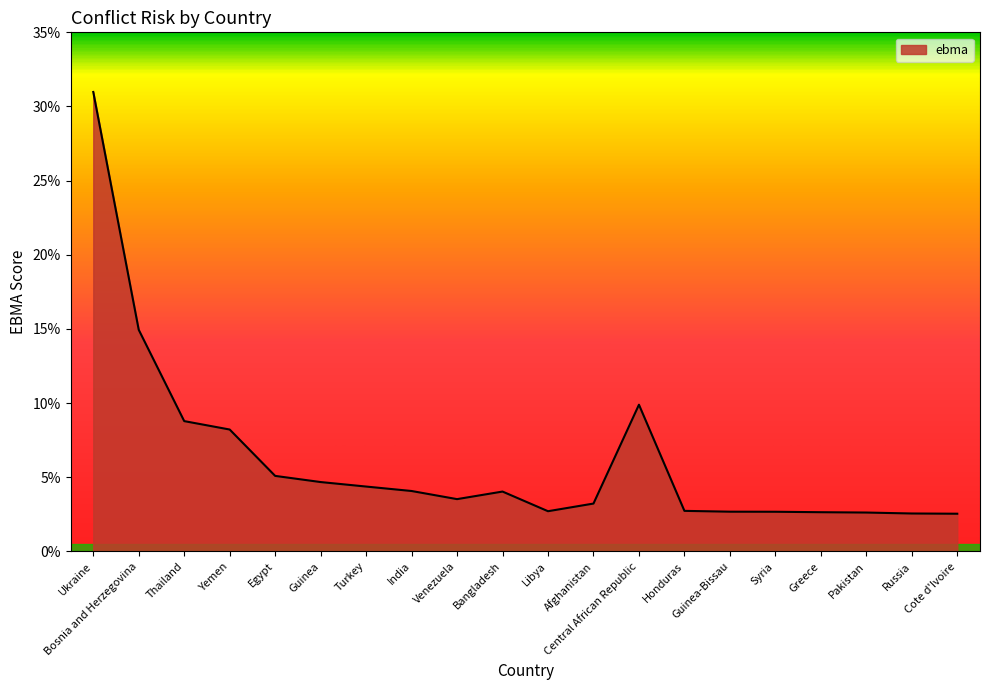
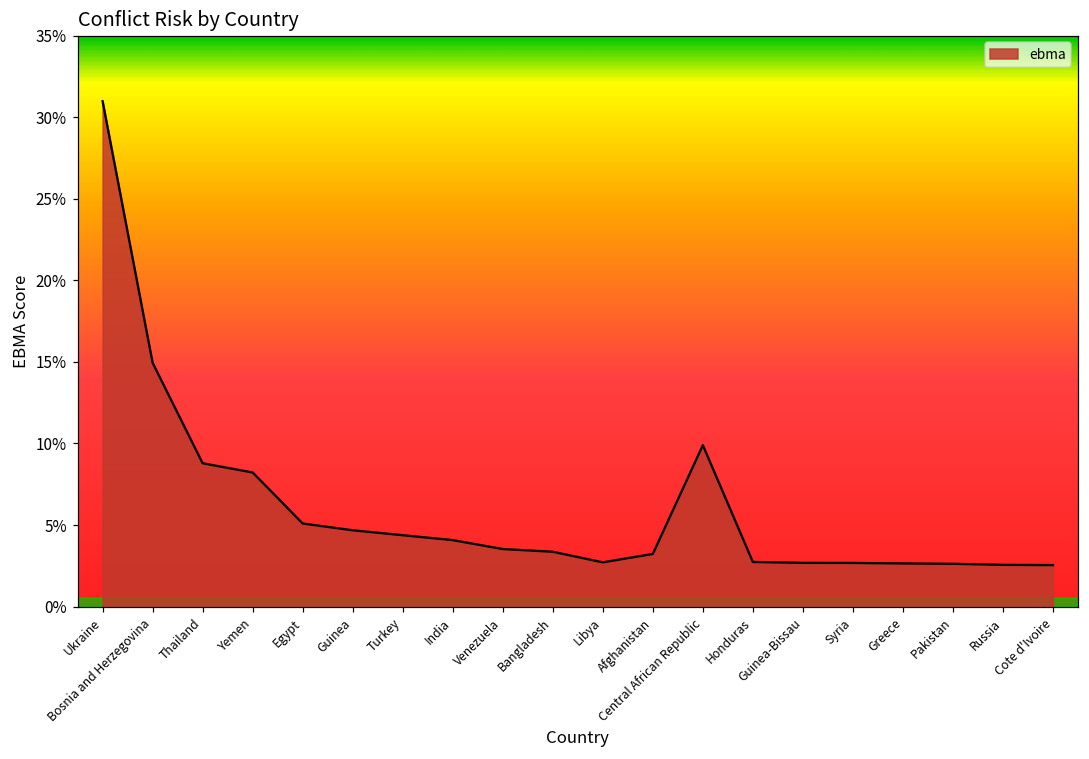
Bangladesh: 4.0% -> 3.4%
